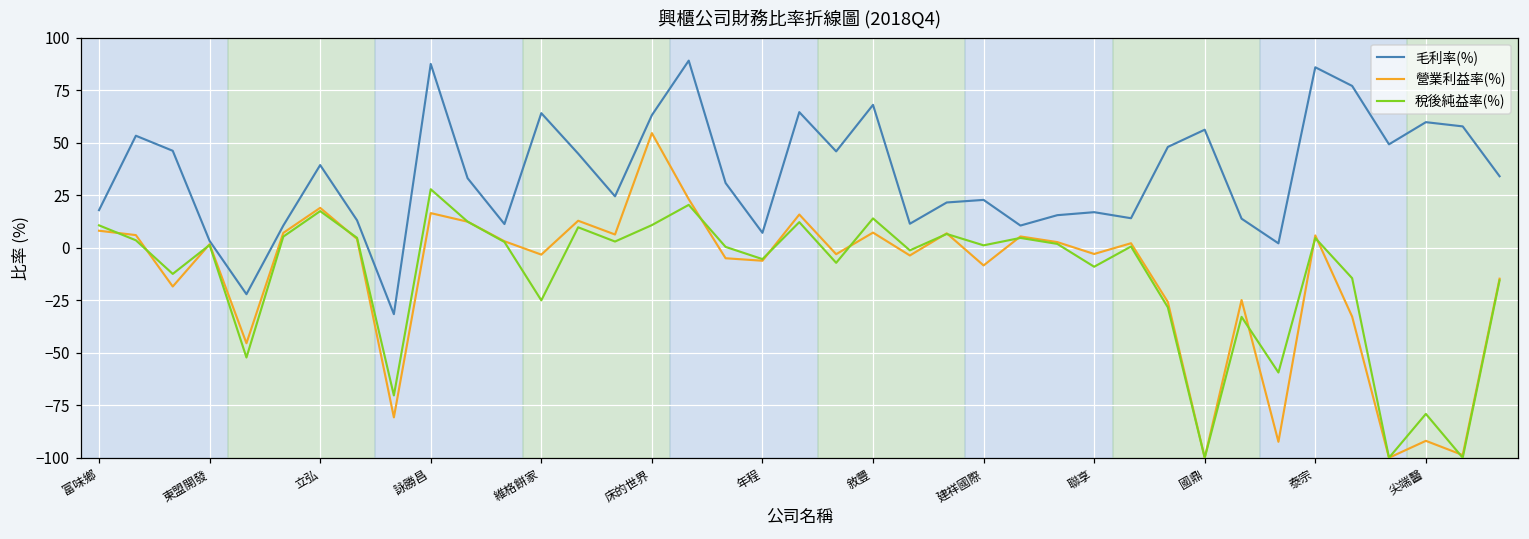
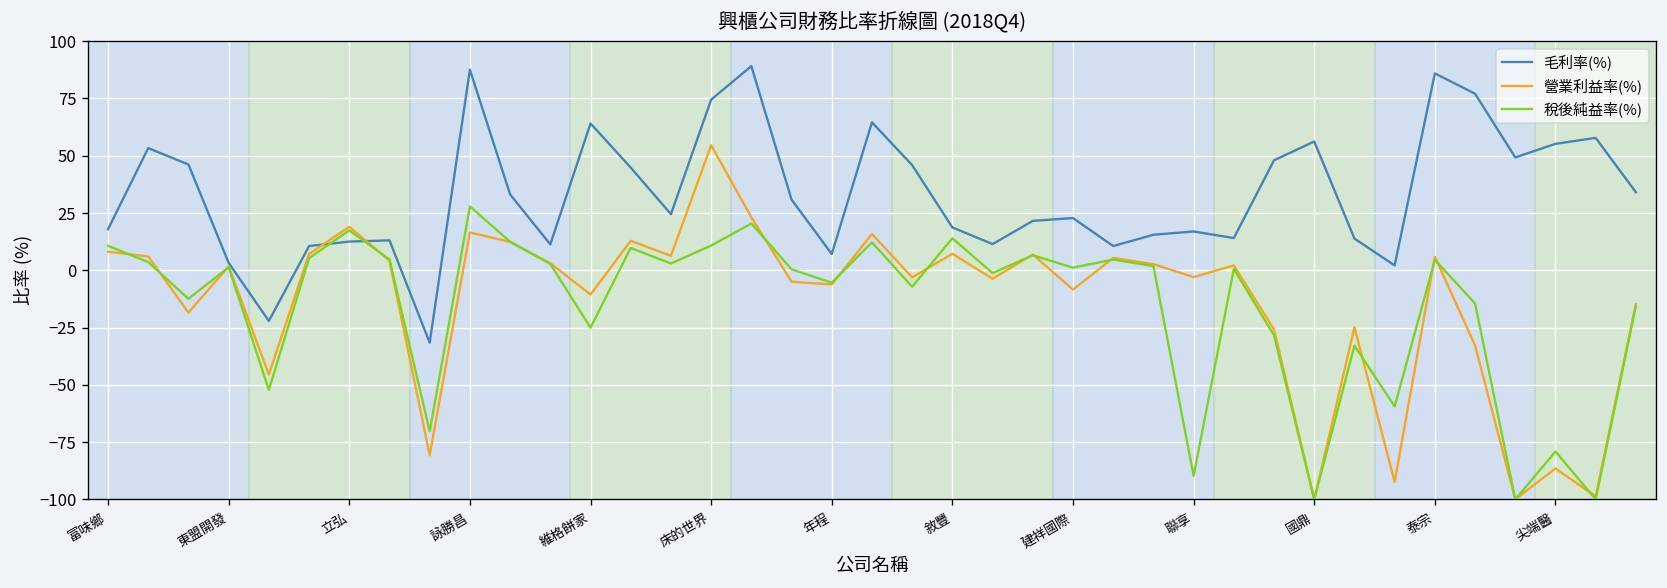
毛利率(%), 立弘: 39 -> 13
營業利益率(%), 維格餅家: -3 -> -11
毛利率(%), 床的世界: 63 -> 74
毛利率(%), 敘豐: 68 -> 19
稅後純益率(%), 聯享: -9 -> -90
毛利率(%), 尖端醫: 60 -> 55
營業利益率(%), 尖端醫: -92 -> -87
